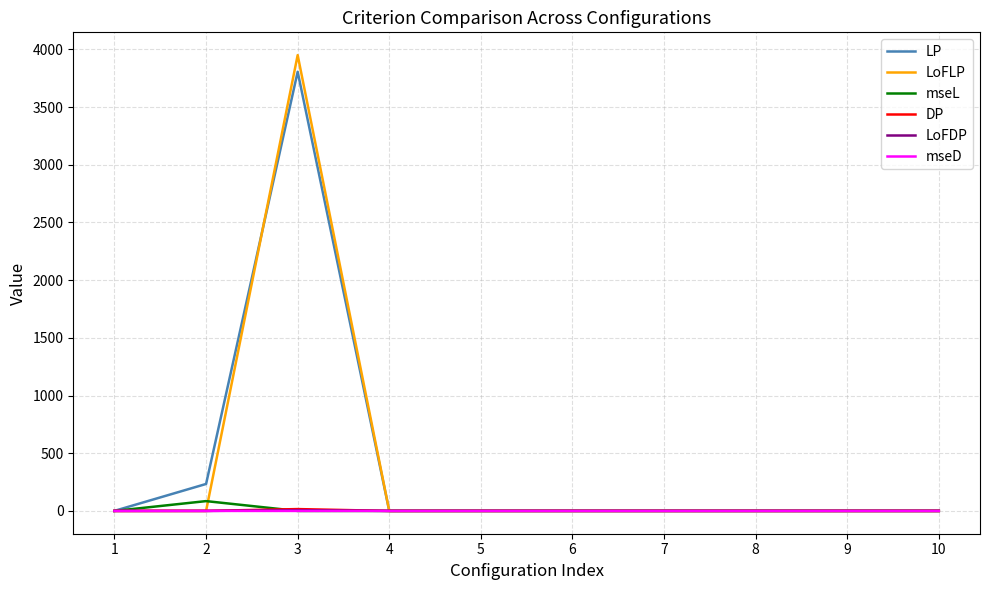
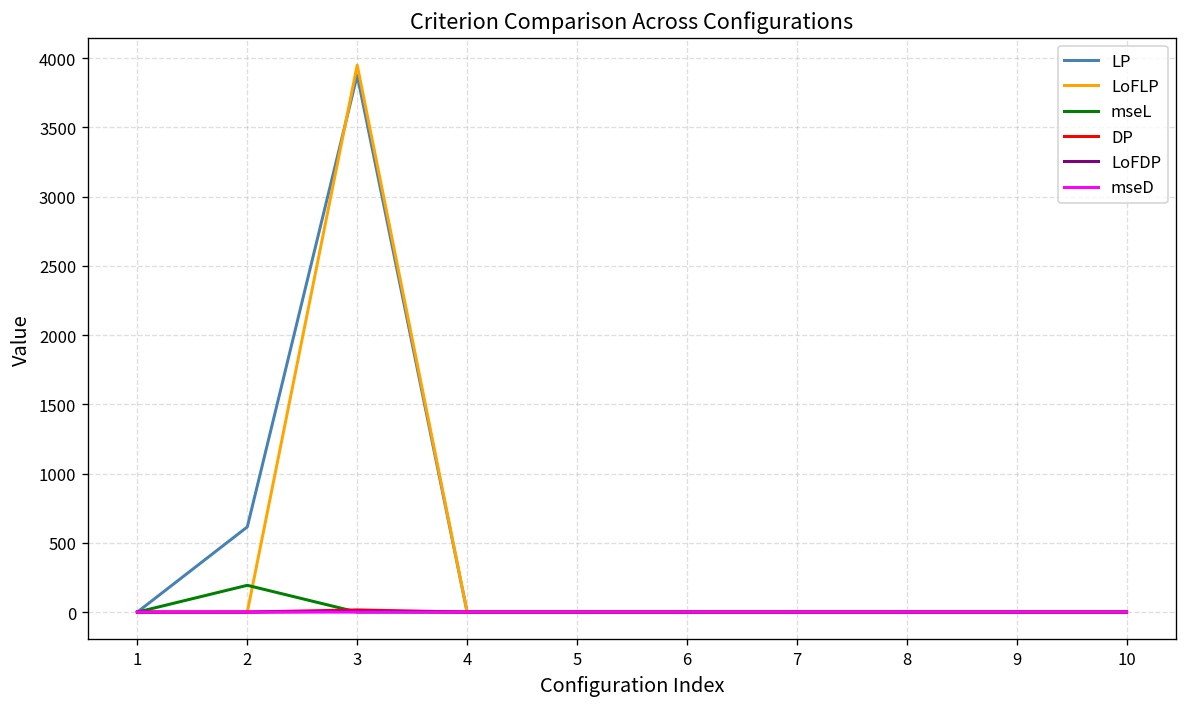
LP, 2: 230 -> 620
mseL, 2: 90 -> 190
LP, 3: 3810 -> 3880
